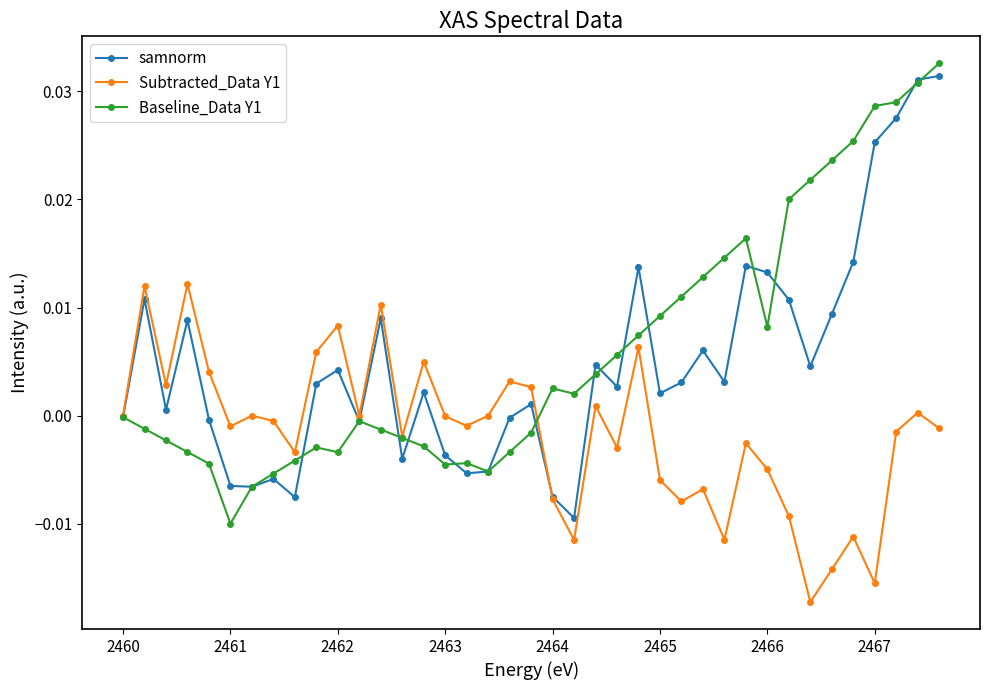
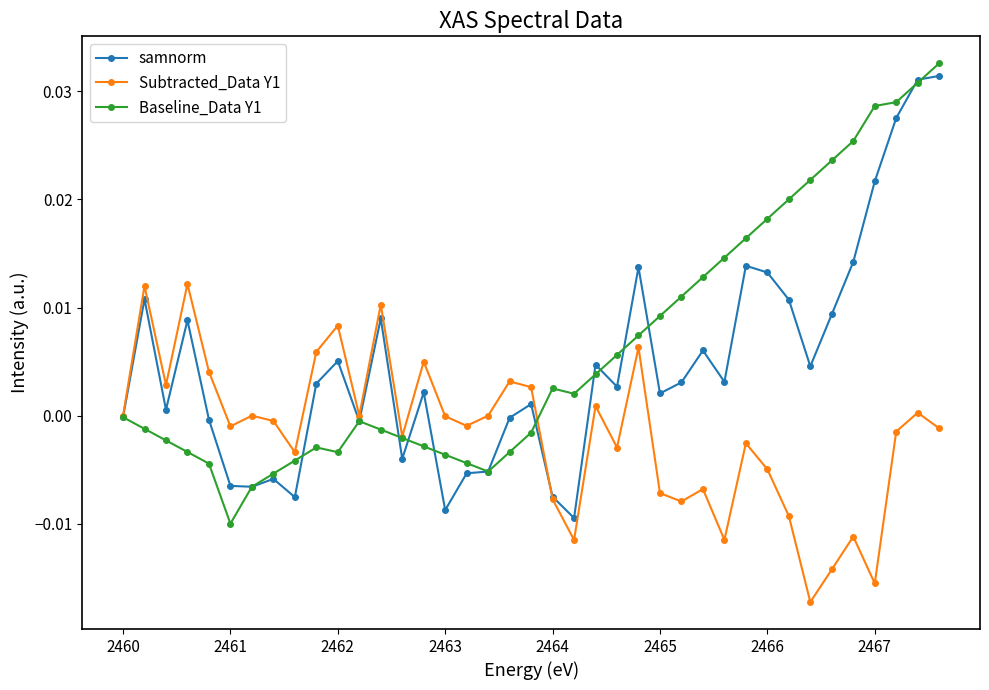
samnorm, 2462: 0.0042 -> 0.0050
samnorm, 2463: -0.0037 -> -0.0087
Baseline_Data Y1, 2463: -0.0045 -> -0.0036
Subtracted_Data Y1, 2465: -0.0060 -> -0.0072
Baseline_Data Y1, 2466: 0.0082 -> 0.0182
samnorm, 2467: 0.0253 -> 0.0217
